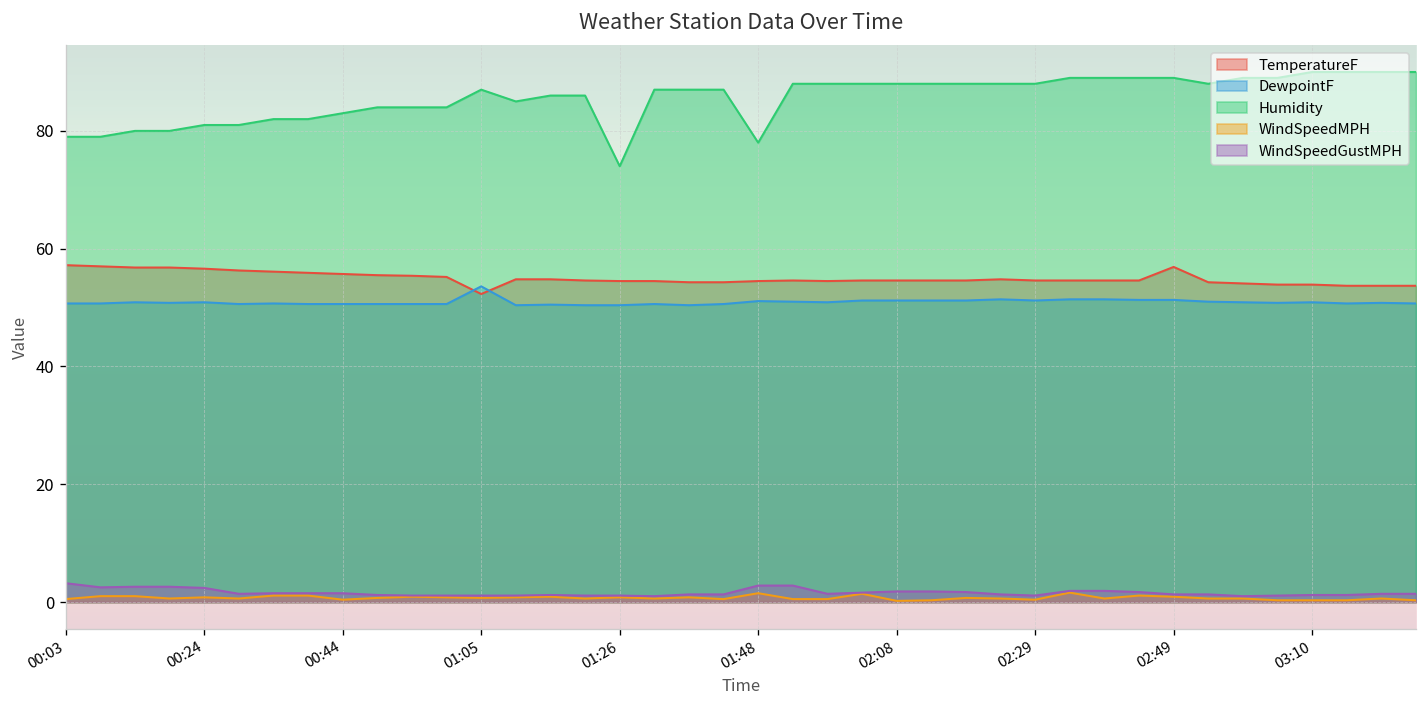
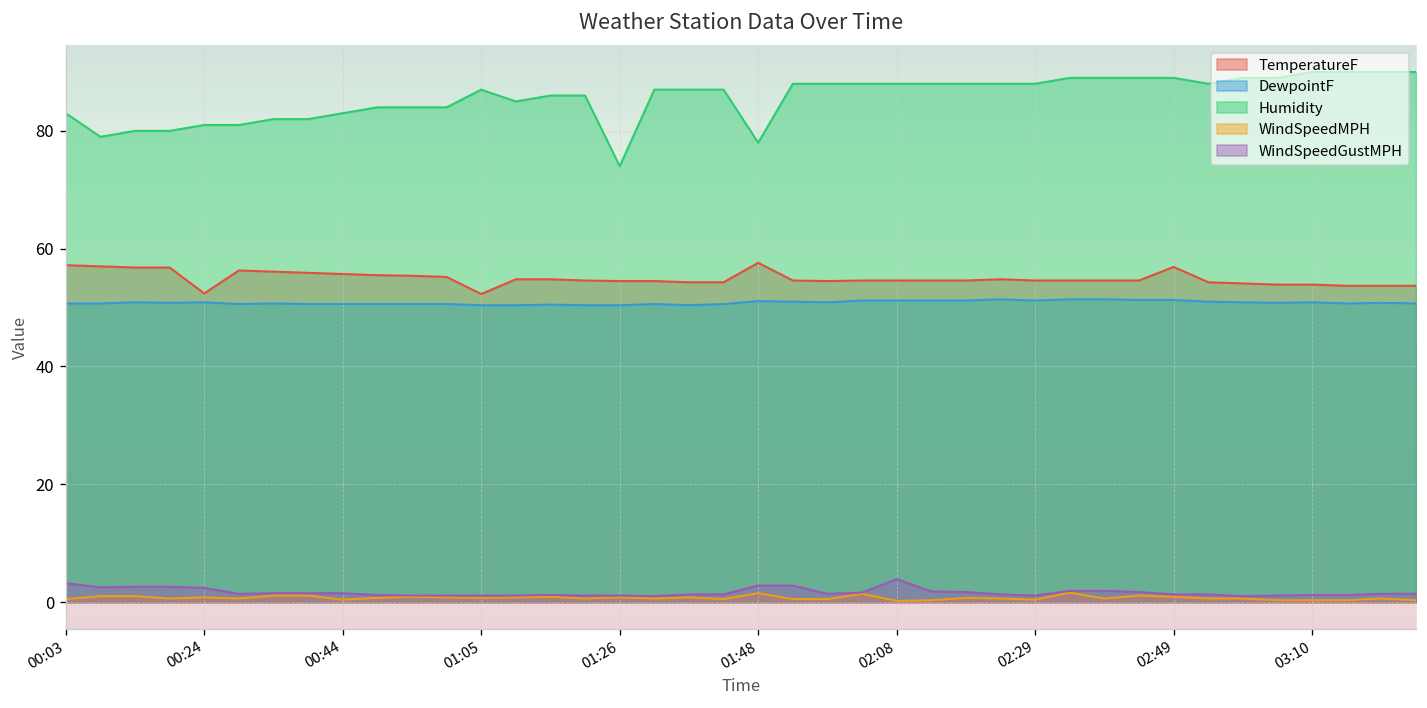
Humidity, 00:03: 79 -> 83
TemperatureF, 00:24: 57 -> 52
DewpointF, 01:05: 54 -> 50
TemperatureF, 01:48: 55 -> 58
WindSpeedGustMPH, 02:08: 2 -> 4
